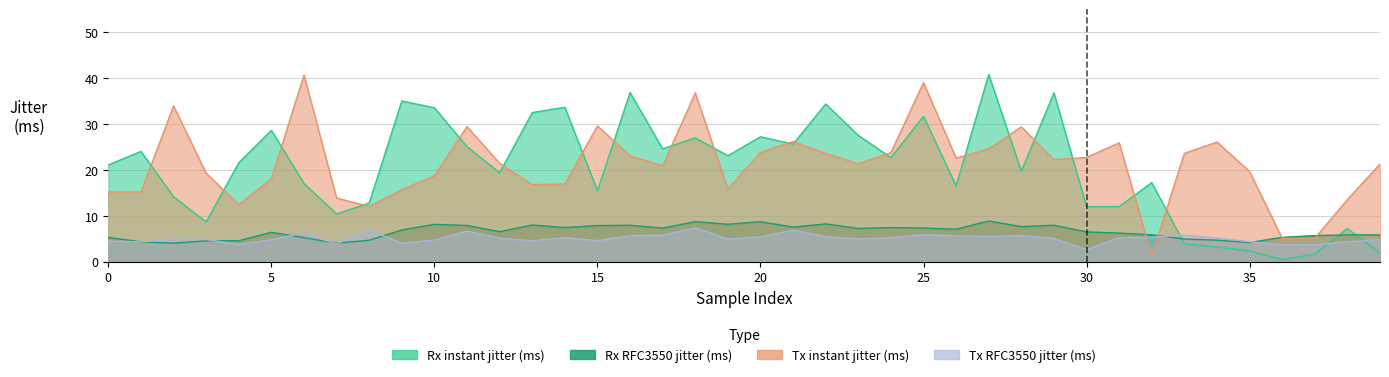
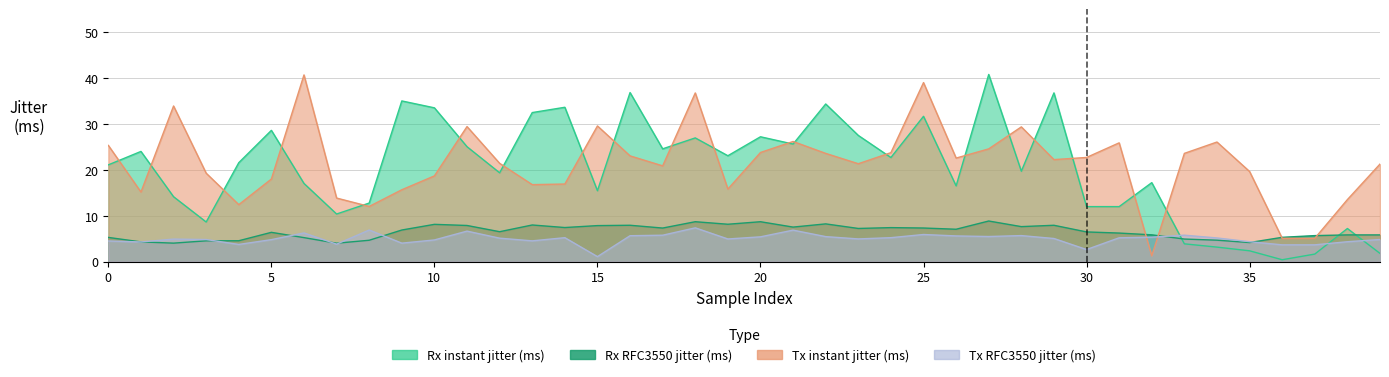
Tx instant jitter (ms), 0: 15 -> 25
Tx RFC3550 jitter (ms), 15: 5 -> 1
